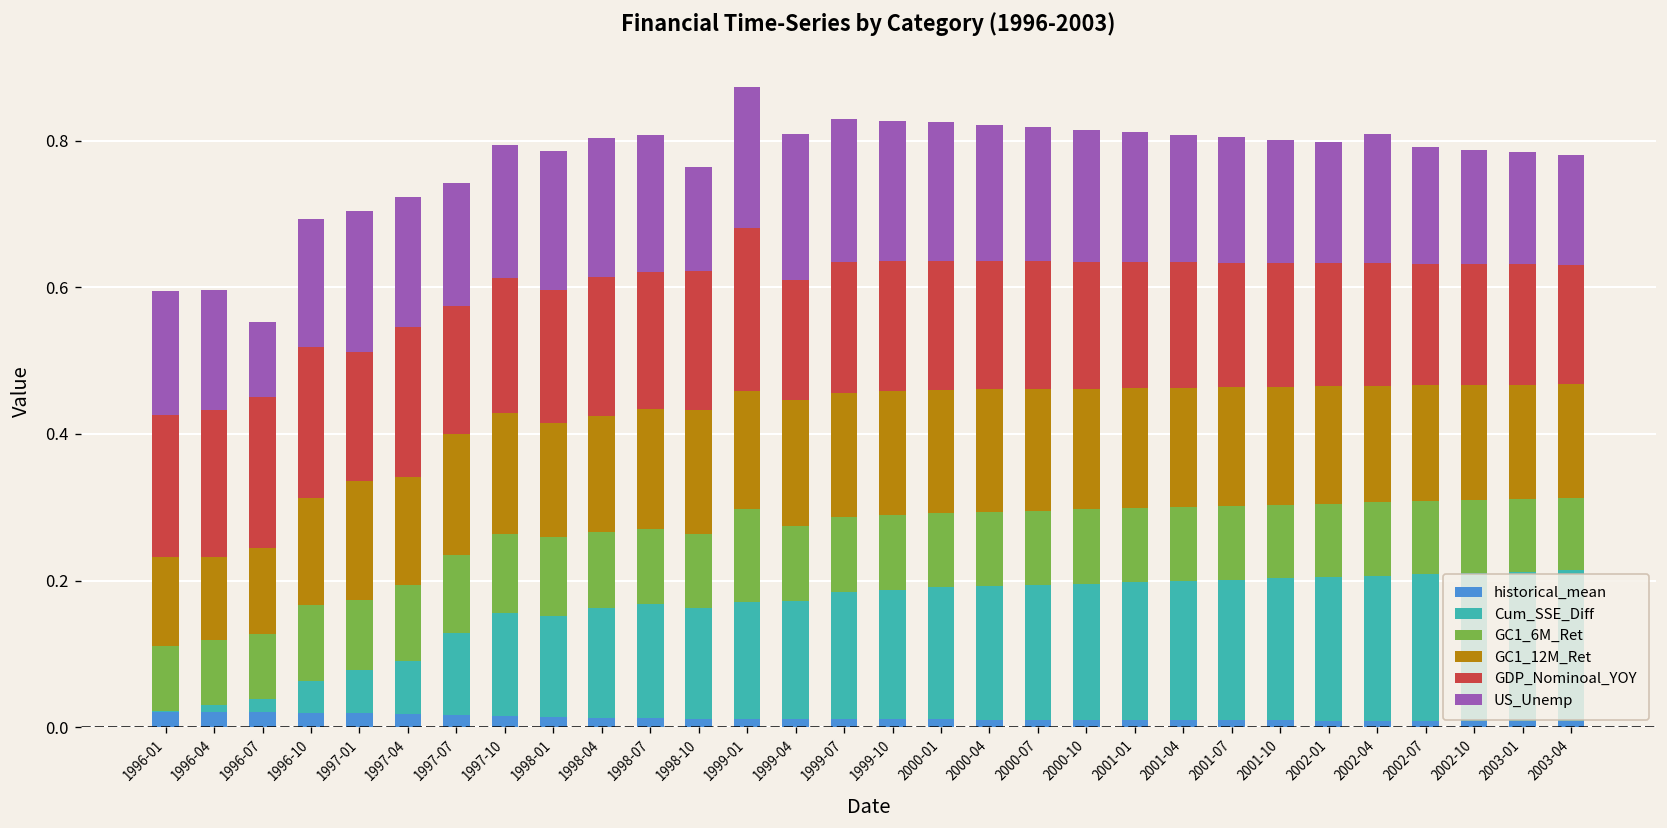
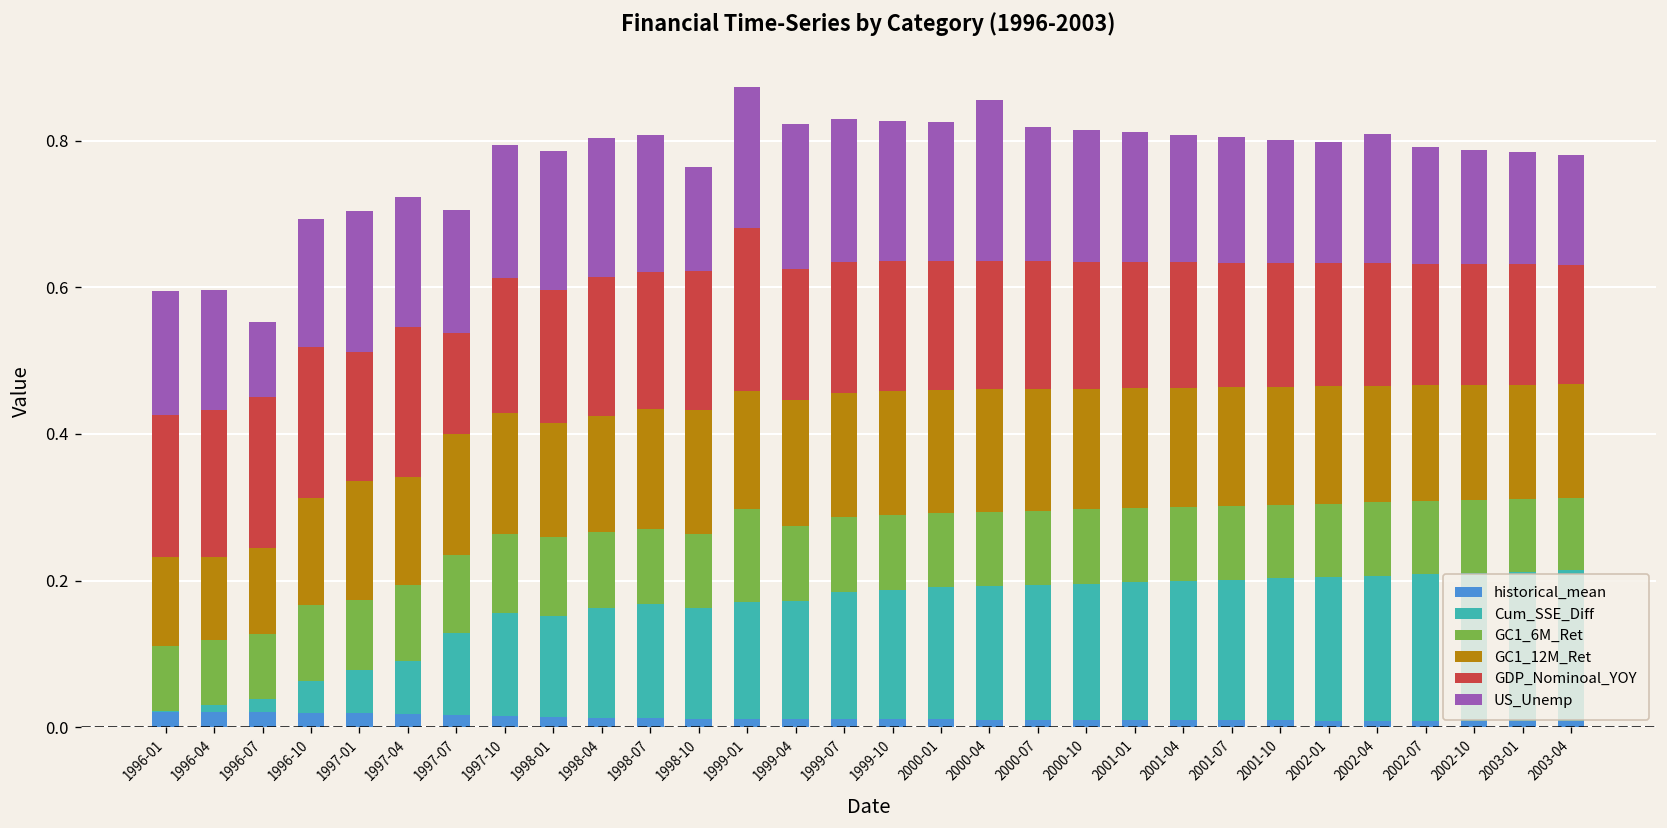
GDP_Nominoal_YOY, 1997-07: 0.18 -> 0.14
GDP_Nominoal_YOY, 1999-04: 0.16 -> 0.18
US_Unemp, 2000-04: 0.19 -> 0.22
